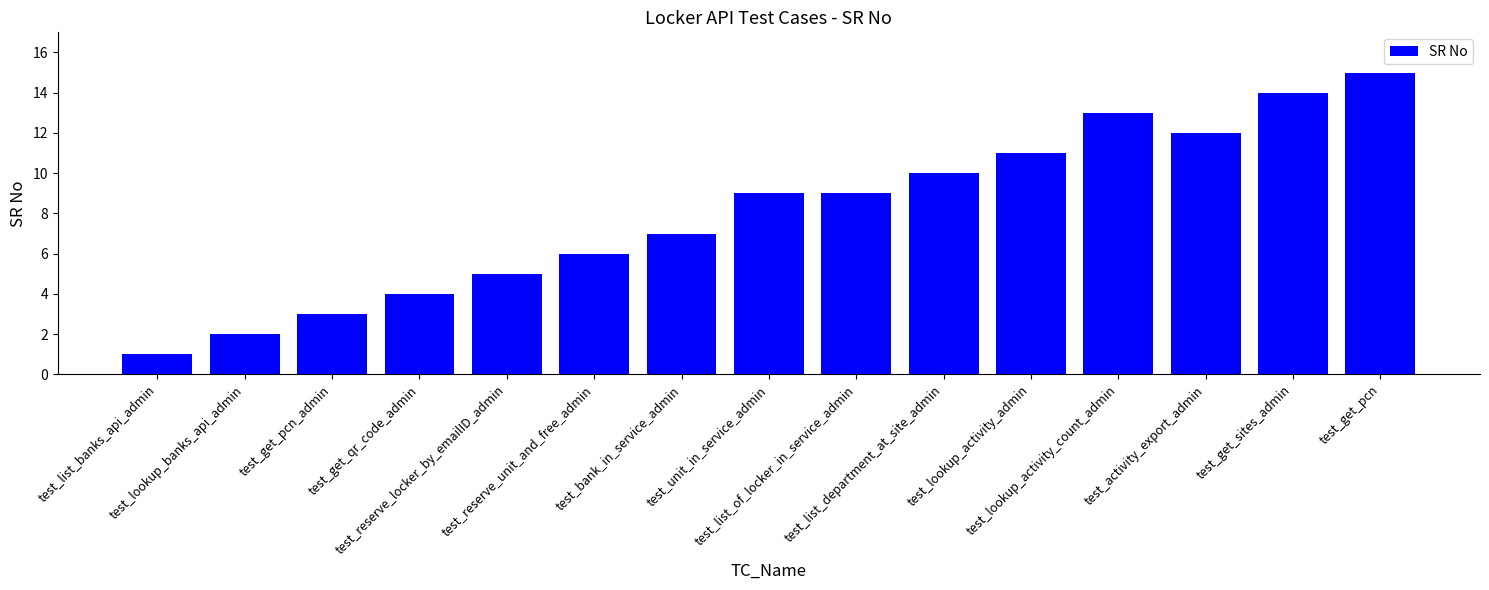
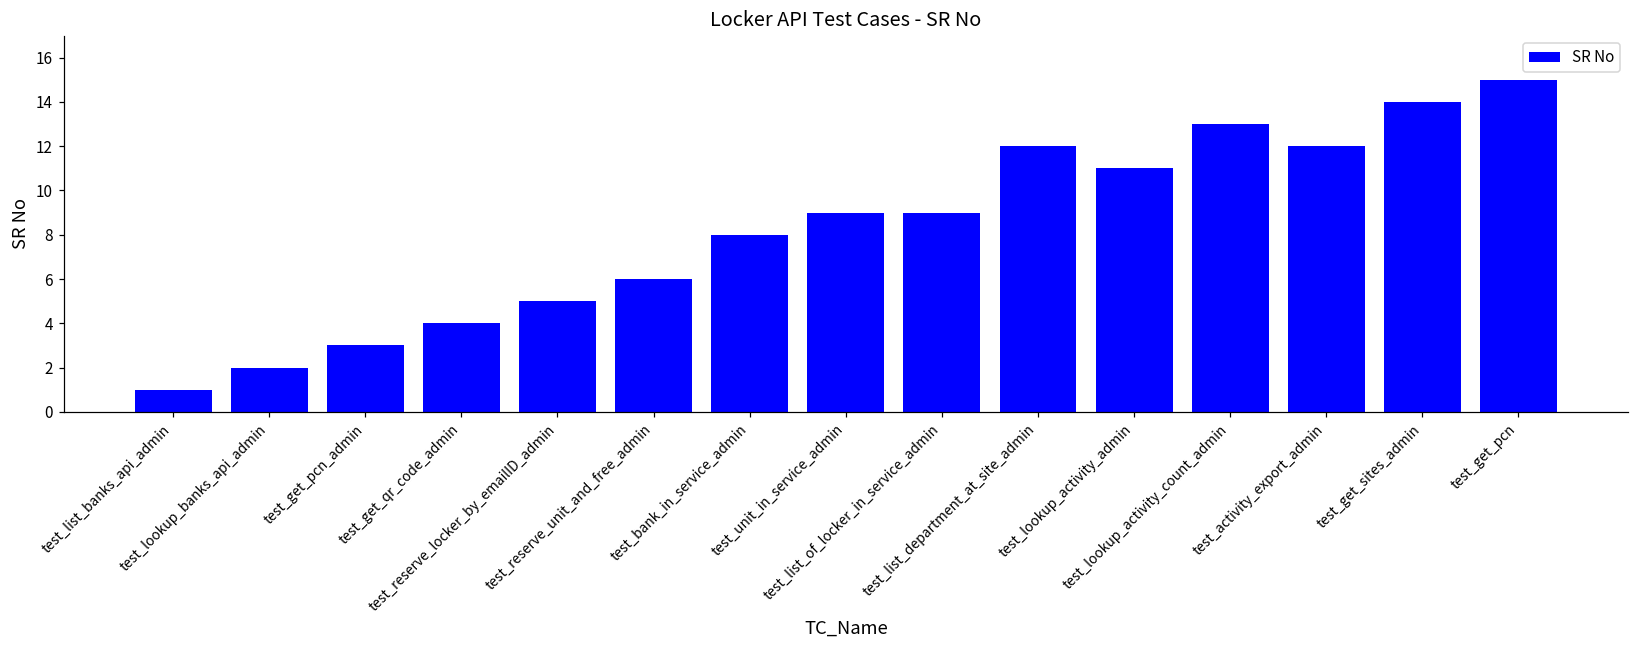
test_bank_in_service_admin: 7 -> 8
test_list_department_at_site_admin: 10 -> 12
